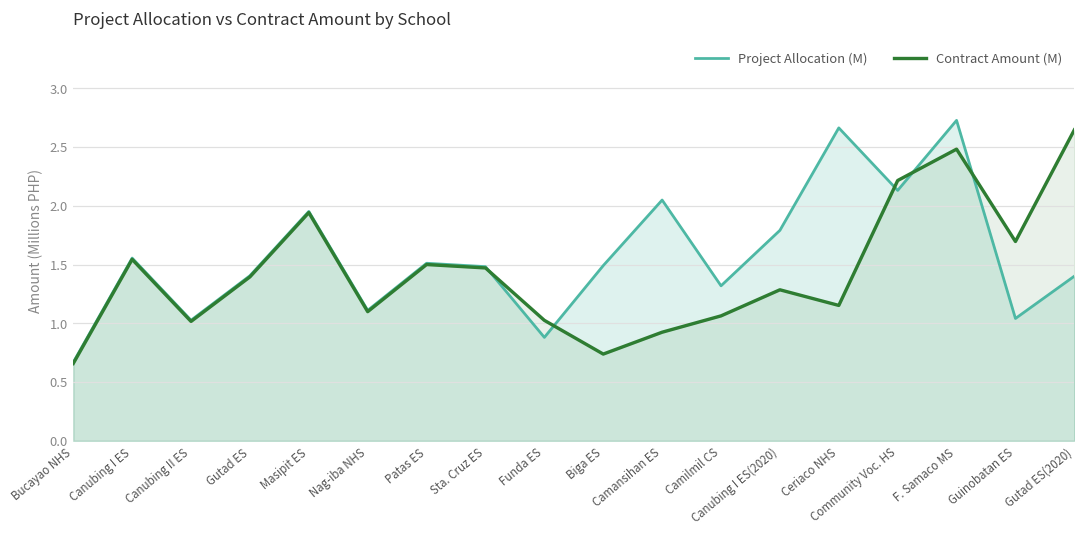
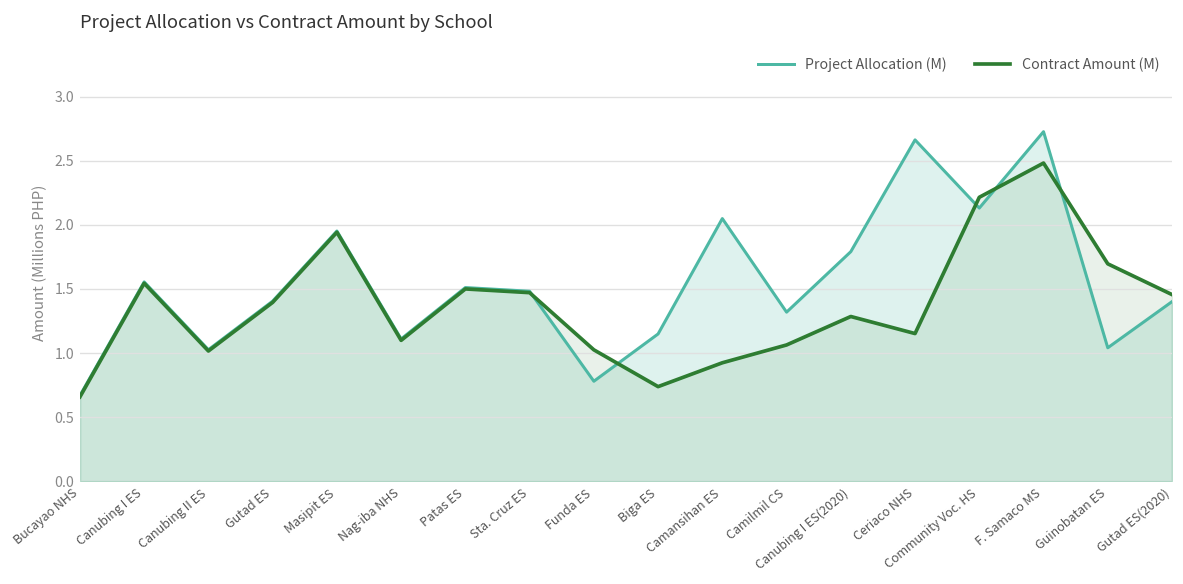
Project Allocation (M), Funda ES: 0.88 -> 0.78
Project Allocation (M), Biga ES: 1.49 -> 1.15
Contract Amount (M), Gutad ES(2020): 2.65 -> 1.46
